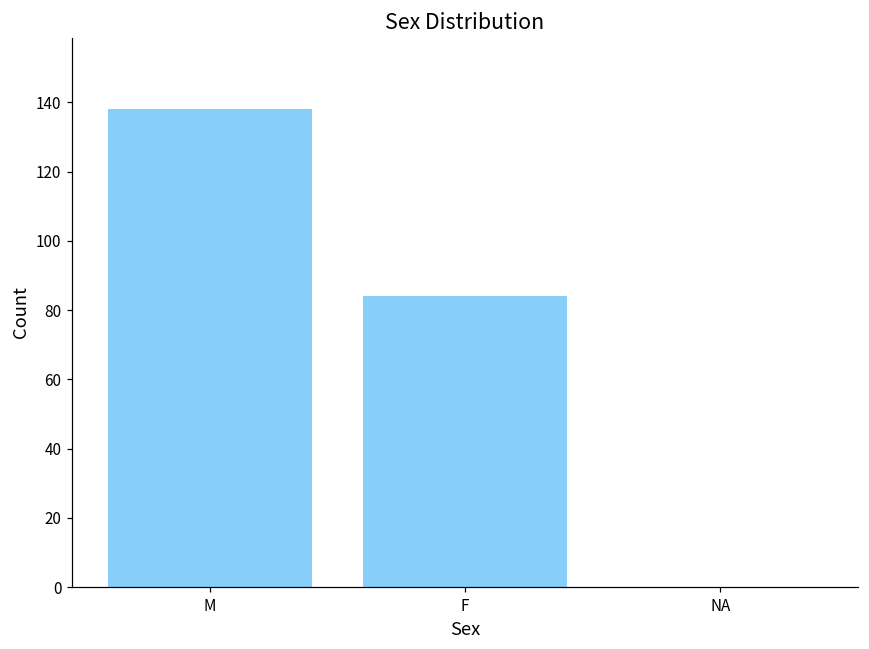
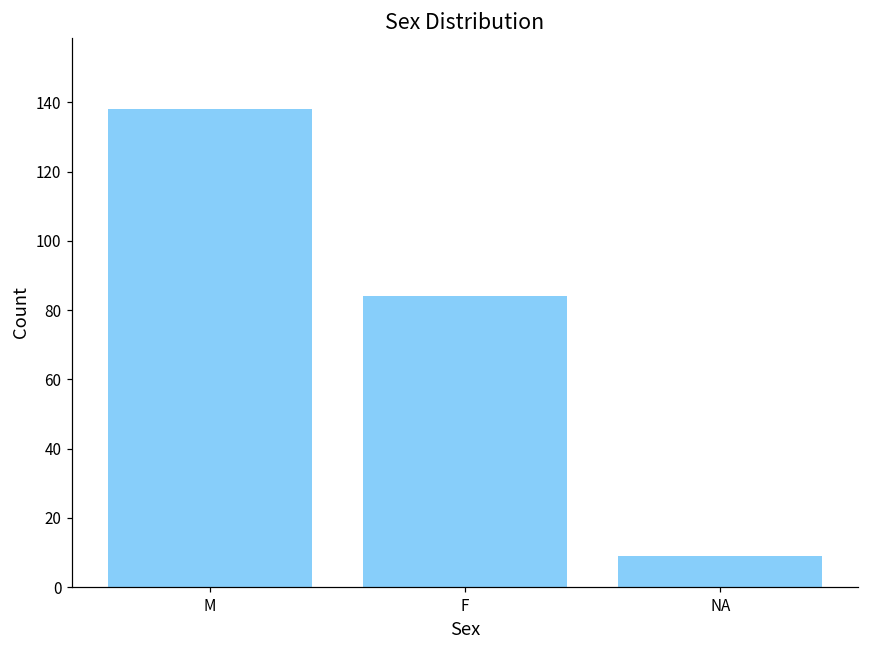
NA: 0 -> 9
